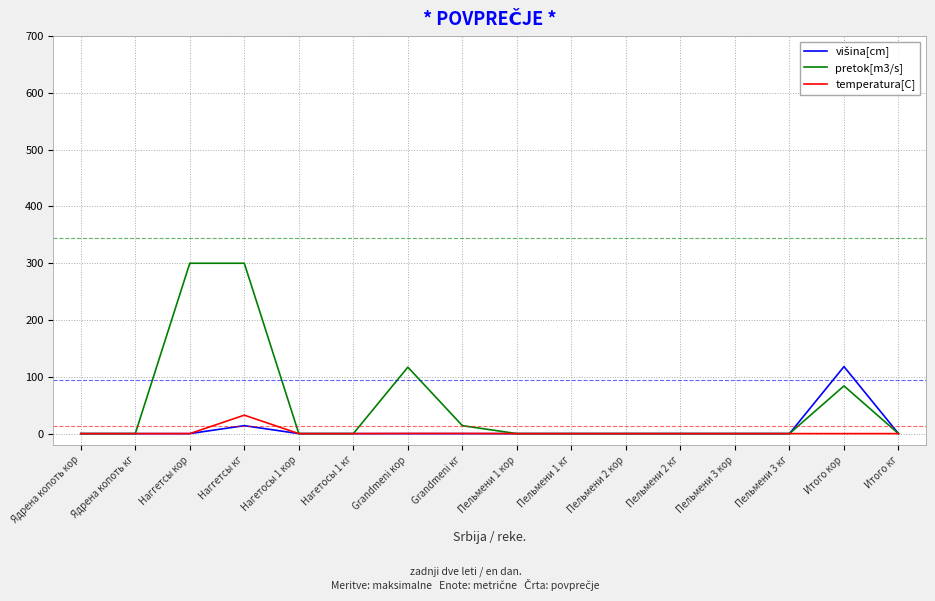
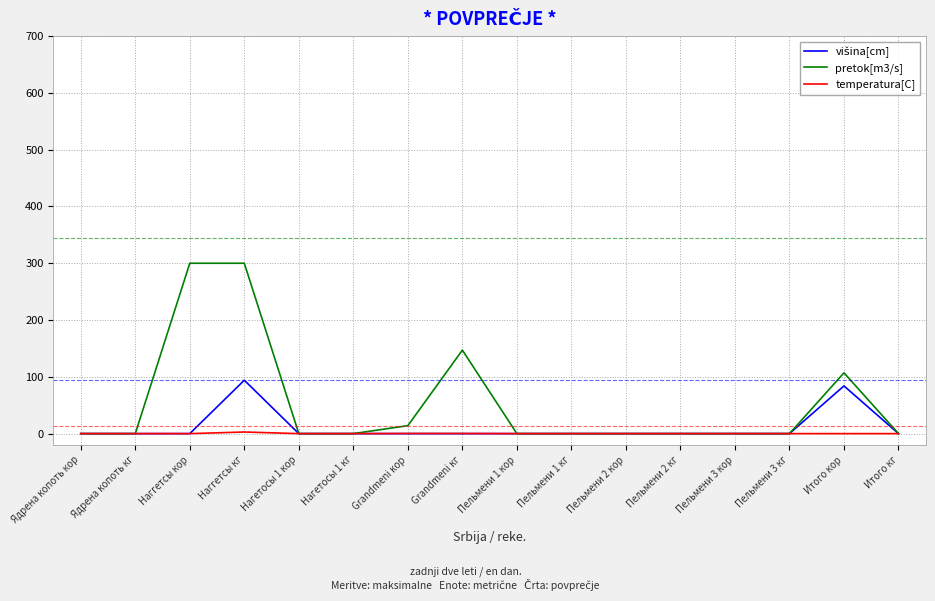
višina[cm], Наггетсы кг: 10 -> 90
temperatura[C], Наггетсы кг: 30 -> 0
pretok[m3/s], Grandmeni кор: 120 -> 10
pretok[m3/s], Grandmeni кг: 10 -> 150
višina[cm], Итого кор: 120 -> 80
pretok[m3/s], Итого кор: 80 -> 110
